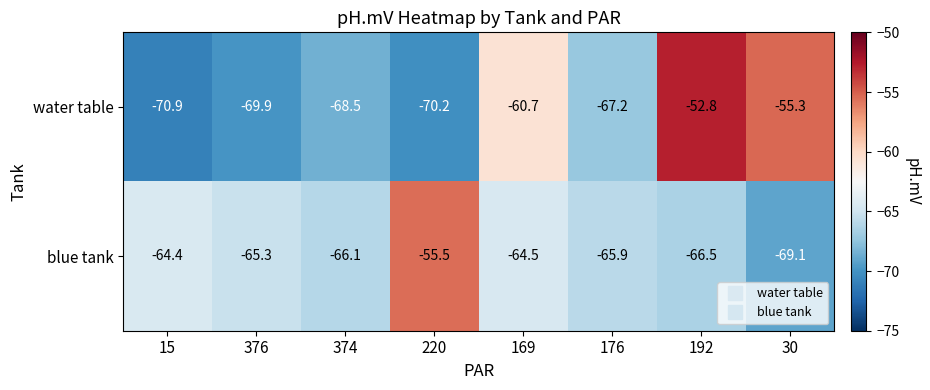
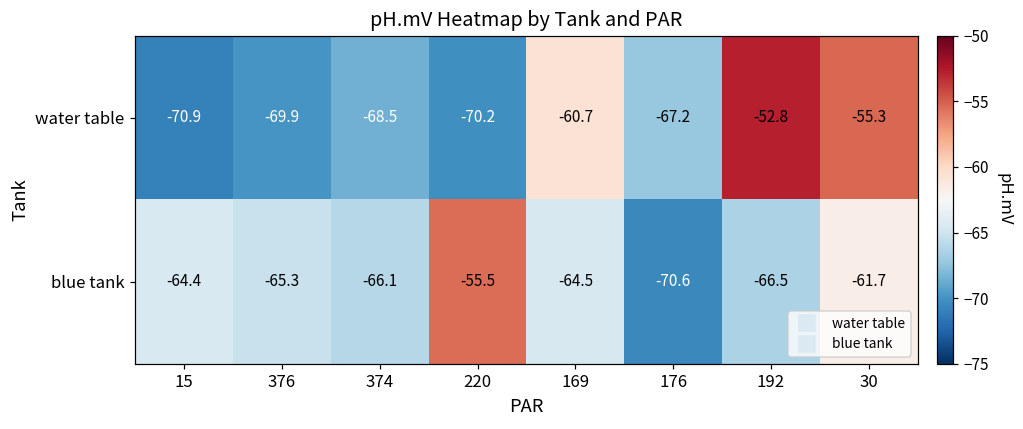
blue tank, 176: -65.9 -> -70.6
blue tank, 30: -69.1 -> -61.7
